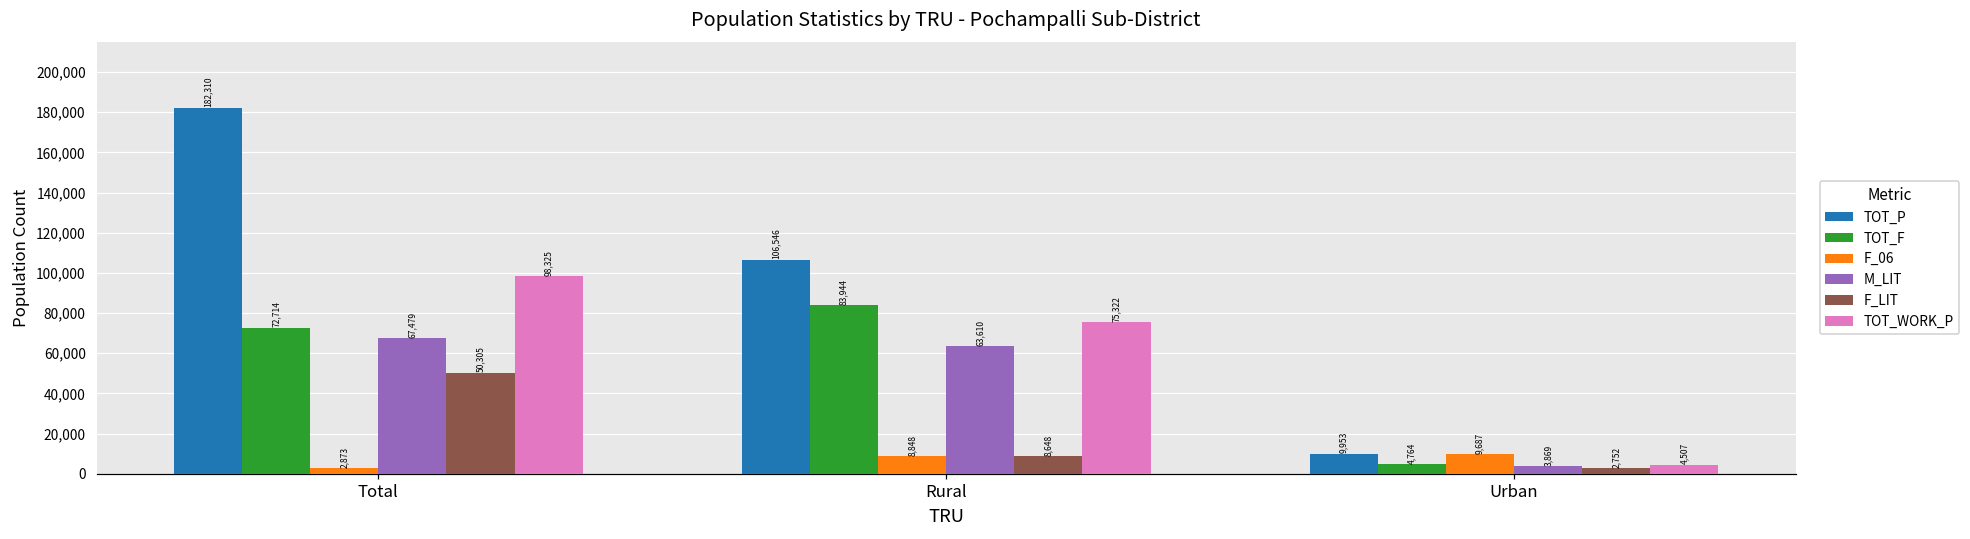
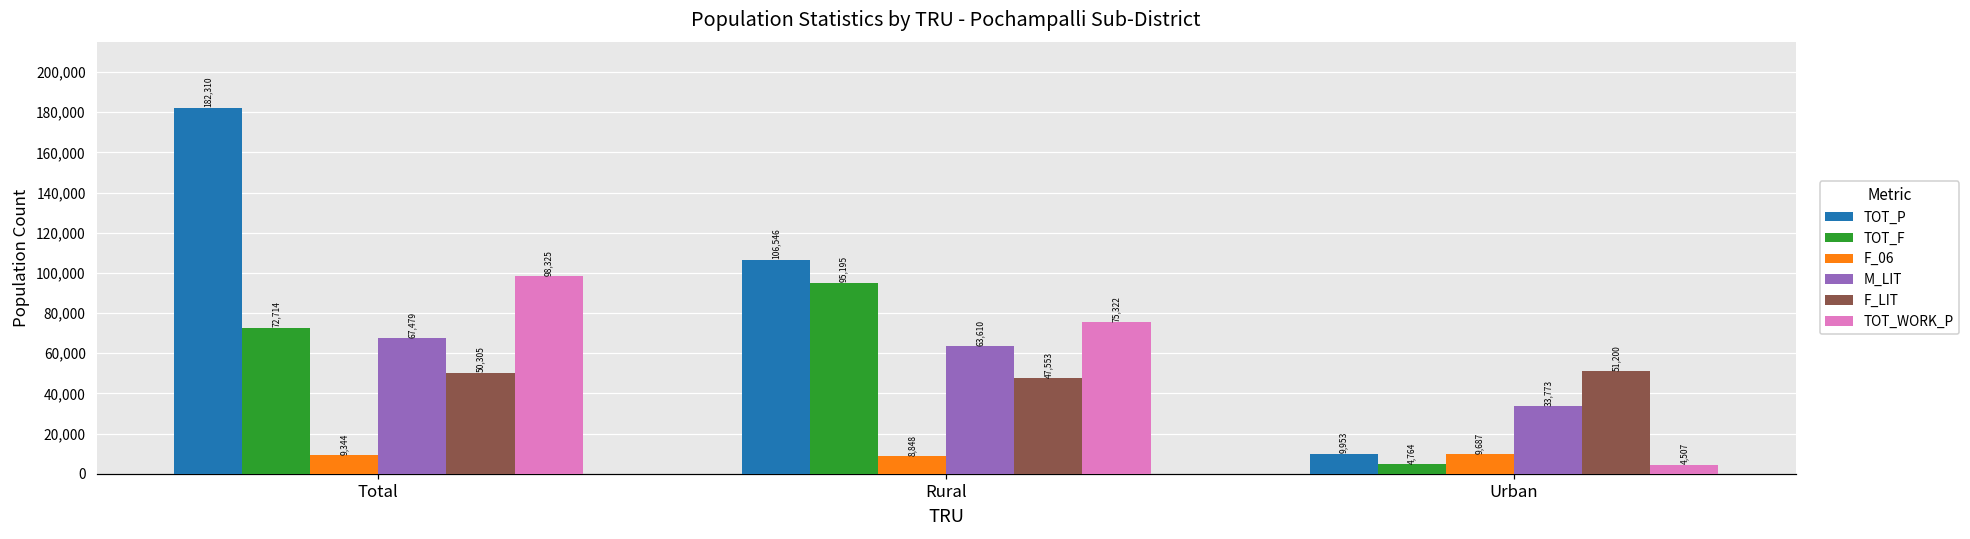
F_06, Total: 2,873 -> 9,344
TOT_F, Rural: 83,944 -> 95,195
F_LIT, Rural: 8,648 -> 47,553
M_LIT, Urban: 3,869 -> 33,773
F_LIT, Urban: 2,752 -> 51,200
